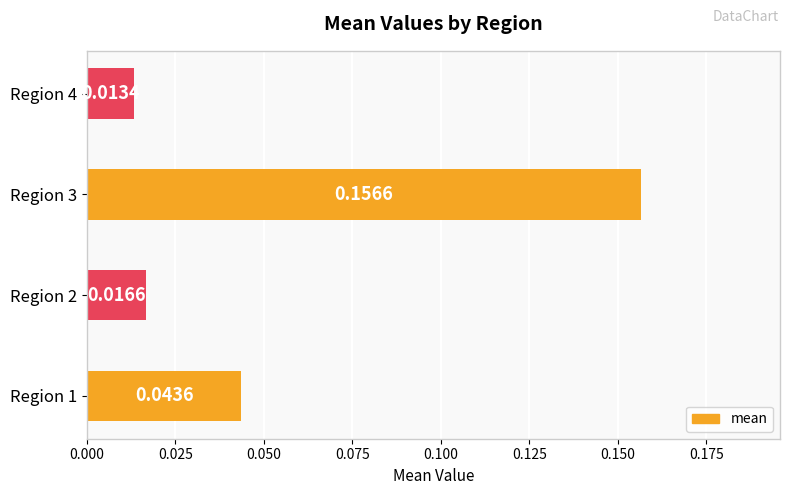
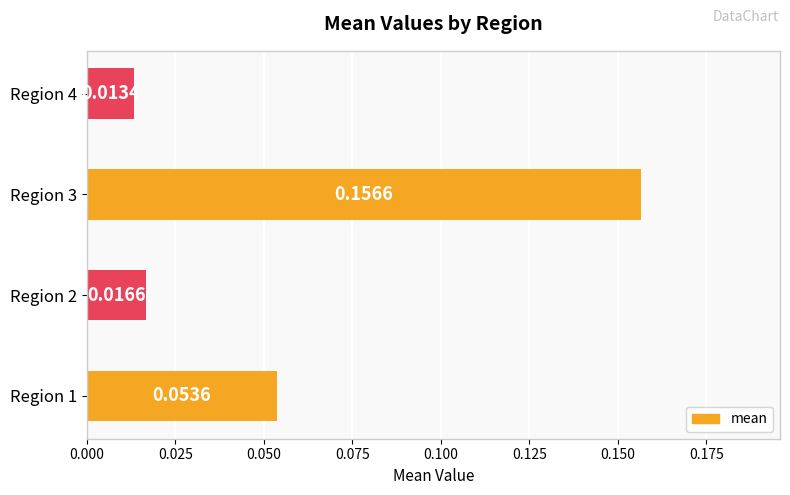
Region 1: 0.0436 -> 0.0536
